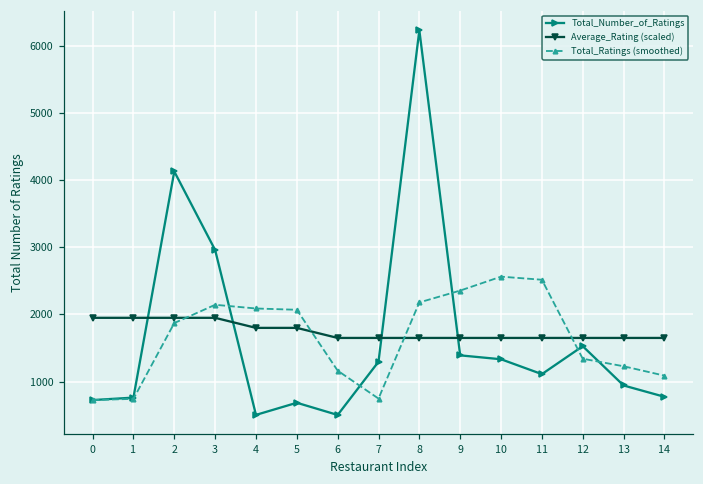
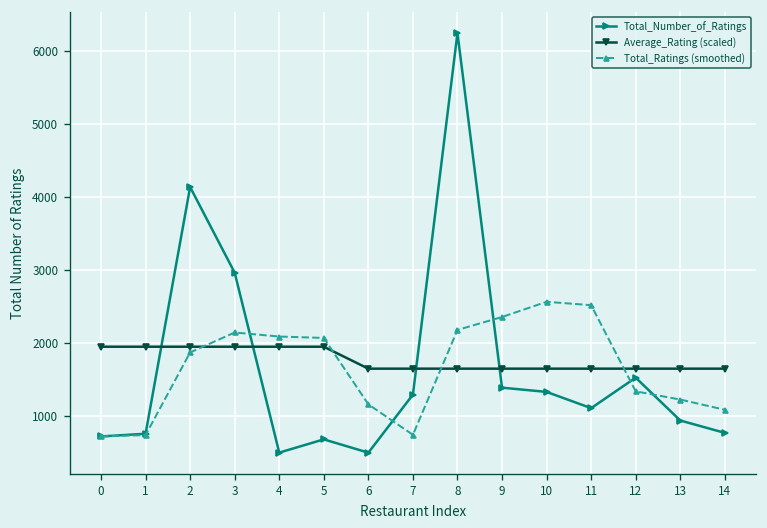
Average_Rating (scaled), 4: 1800 -> 1900
Average_Rating (scaled), 5: 1800 -> 1900
